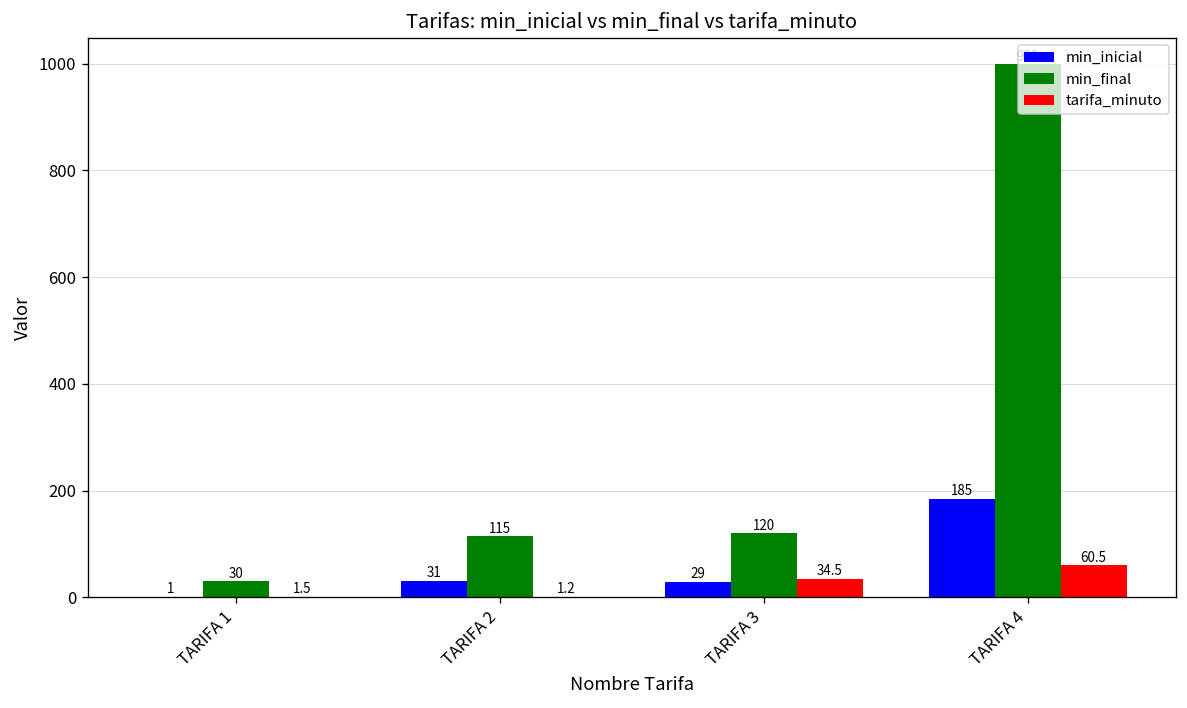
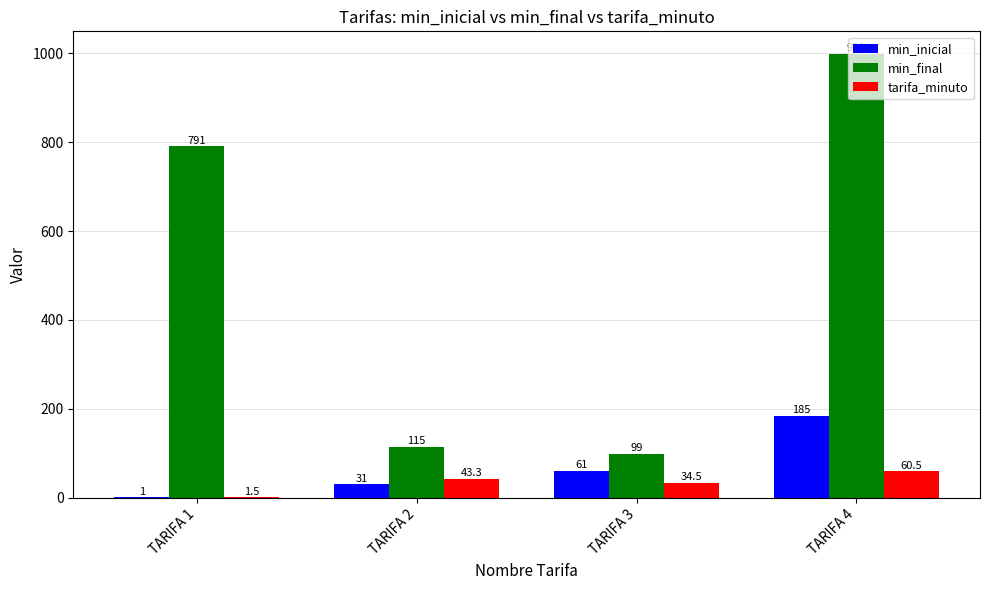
min_final, TARIFA 1: 30 -> 791
tarifa_minuto, TARIFA 2: 1.2 -> 43.3
min_inicial, TARIFA 3: 29 -> 61
min_final, TARIFA 3: 120 -> 99
